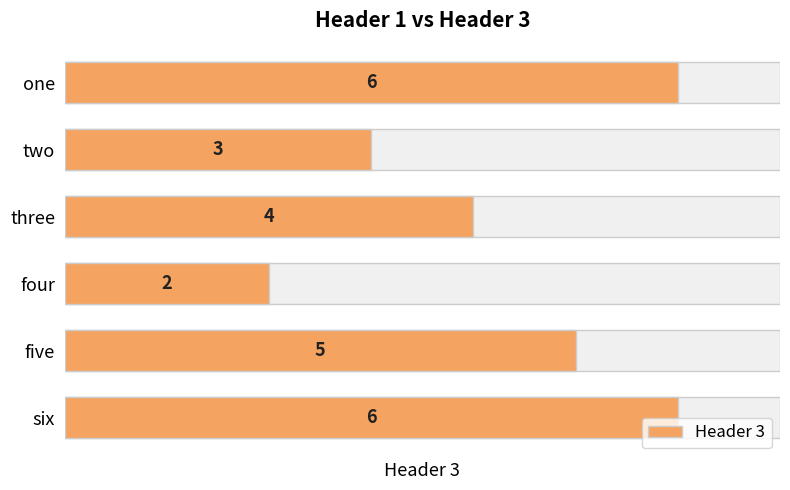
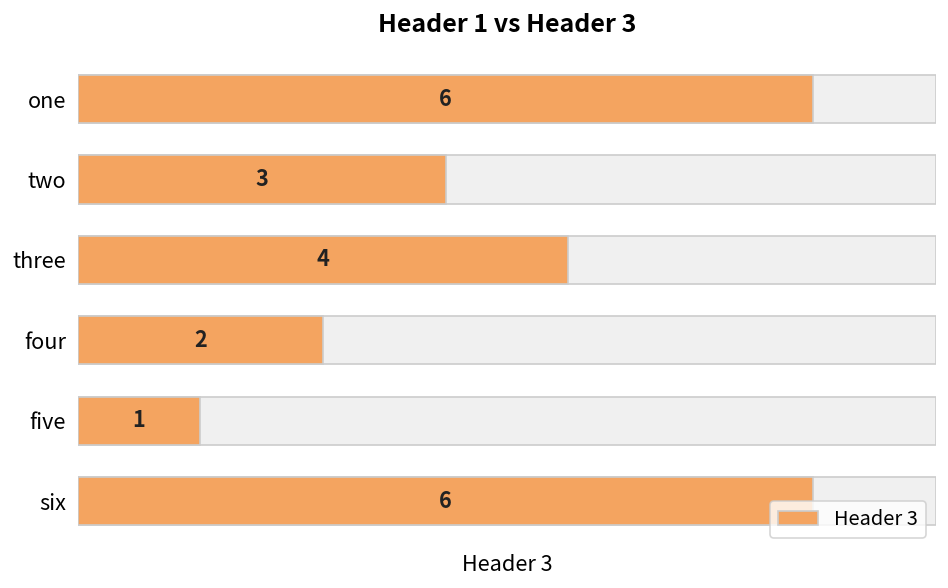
Header 3, five: 5 -> 1
